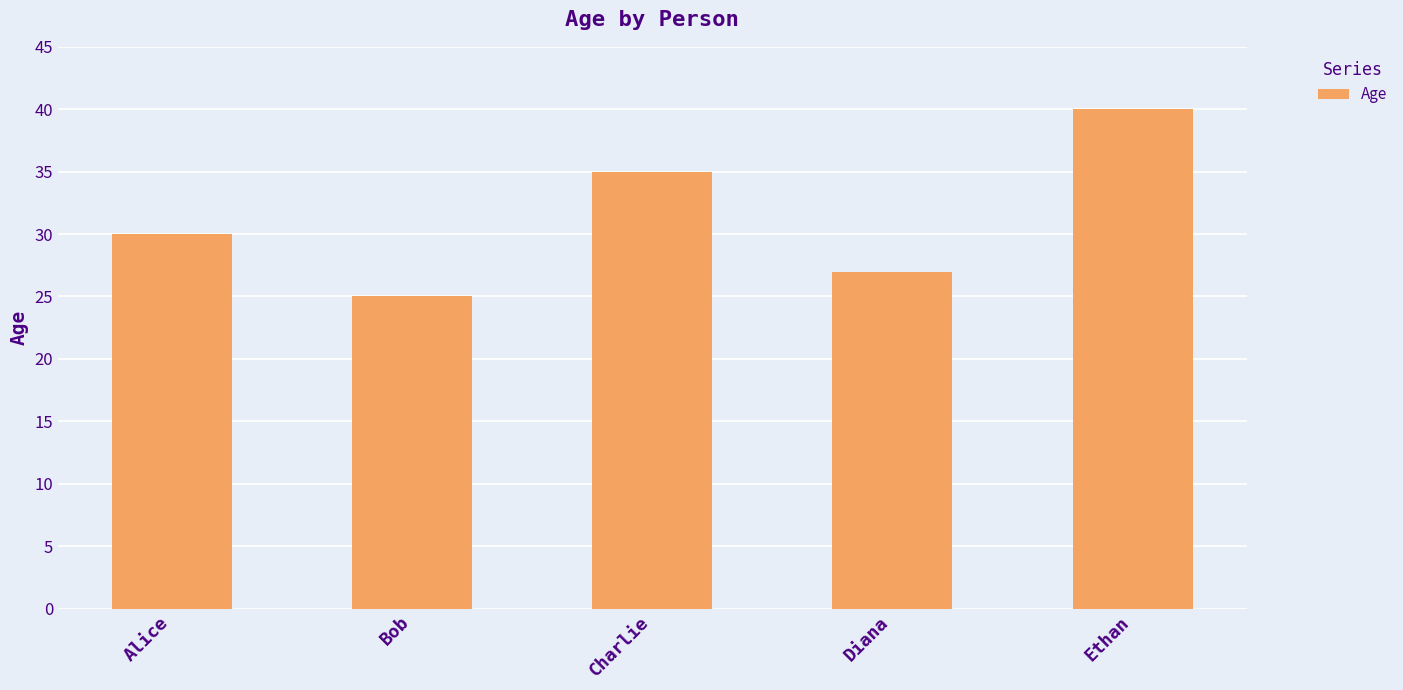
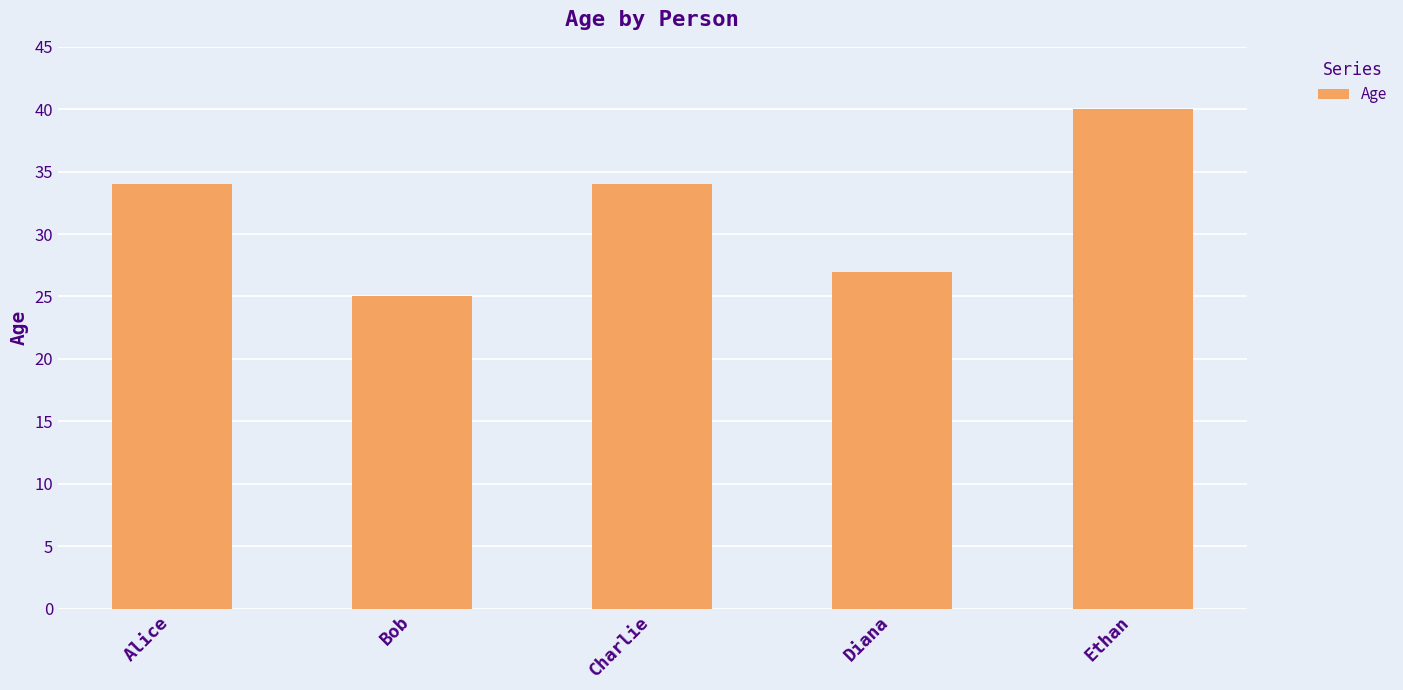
Alice: 30 -> 34
Charlie: 35 -> 34
